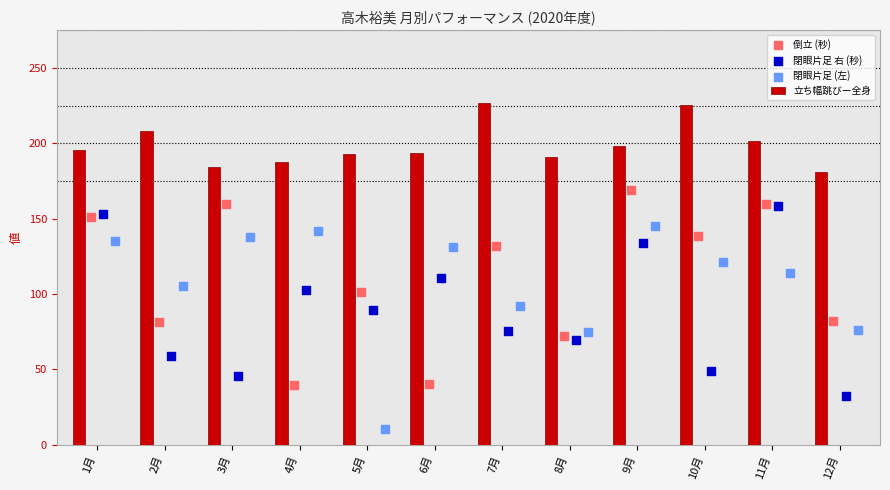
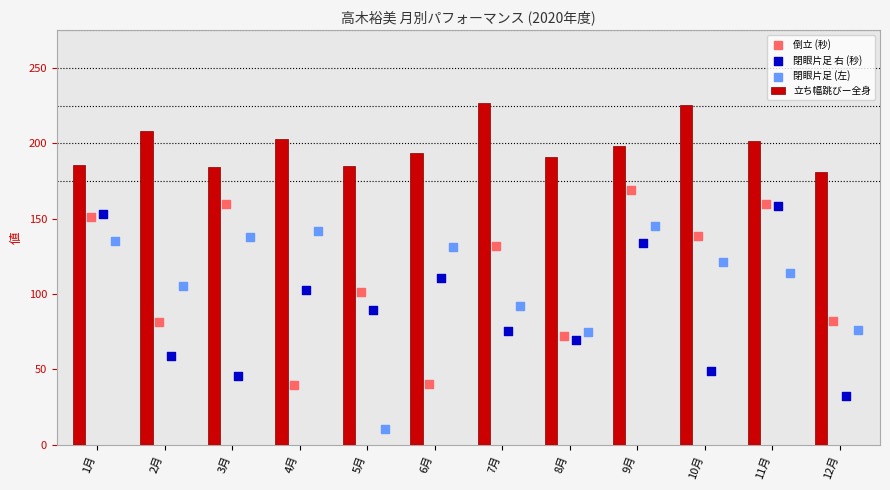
立ち幅跳びー全身, 1月: 195 -> 185
立ち幅跳びー全身, 4月: 188 -> 203
立ち幅跳びー全身, 5月: 193 -> 185
